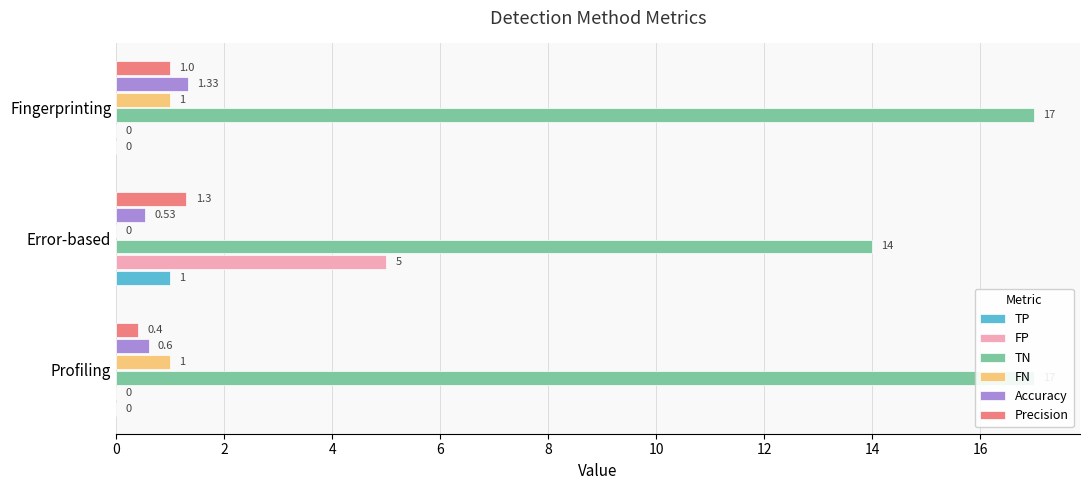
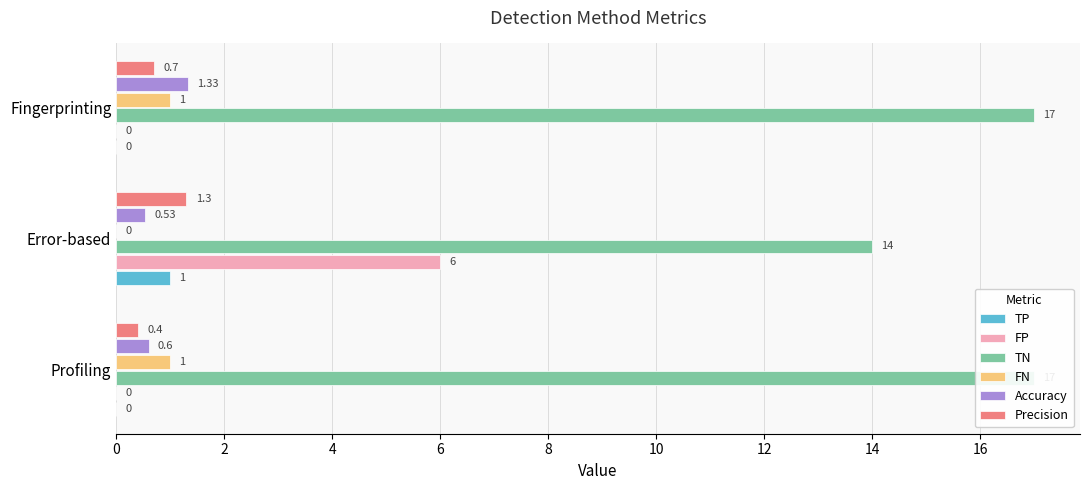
Precision, Fingerprinting: 1.0 -> 0.7
FP, Error-based: 5 -> 6
